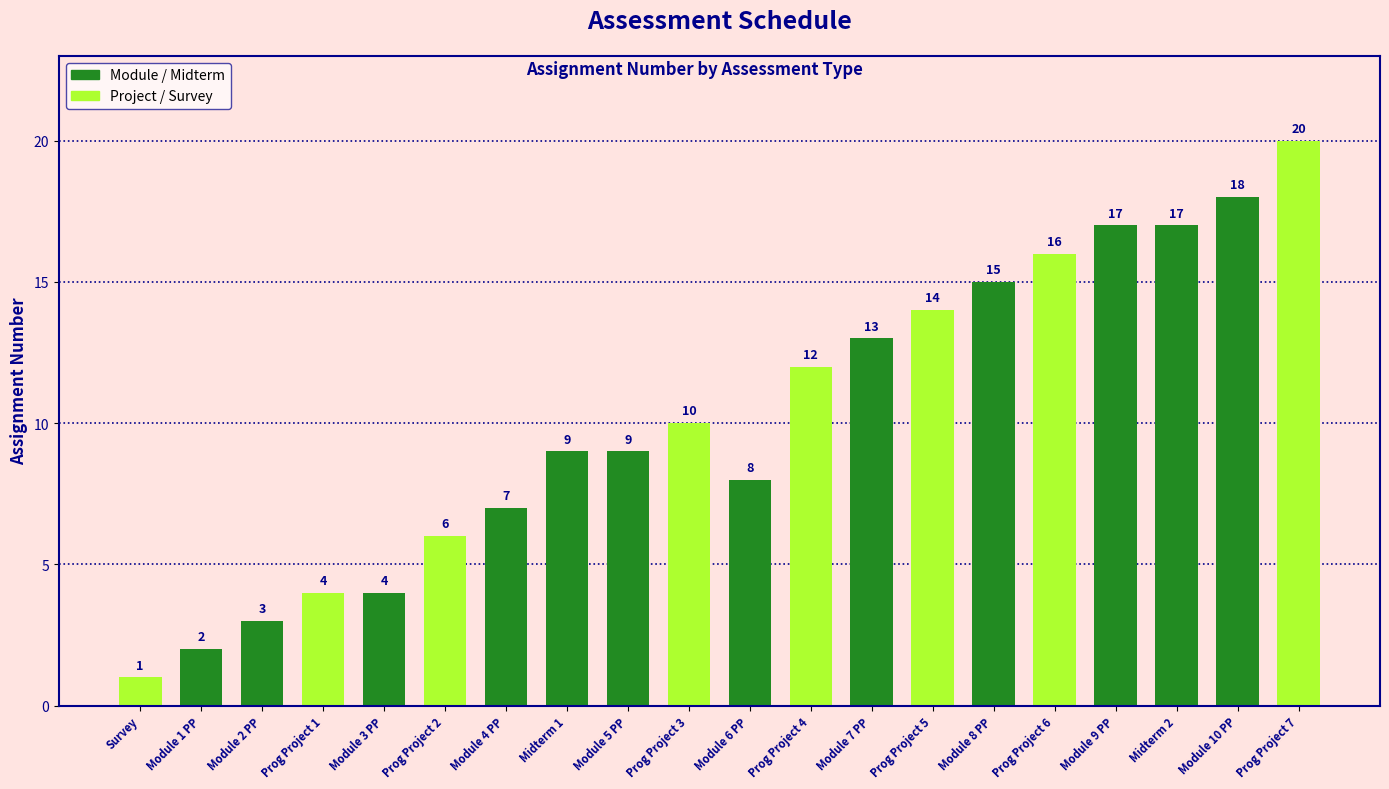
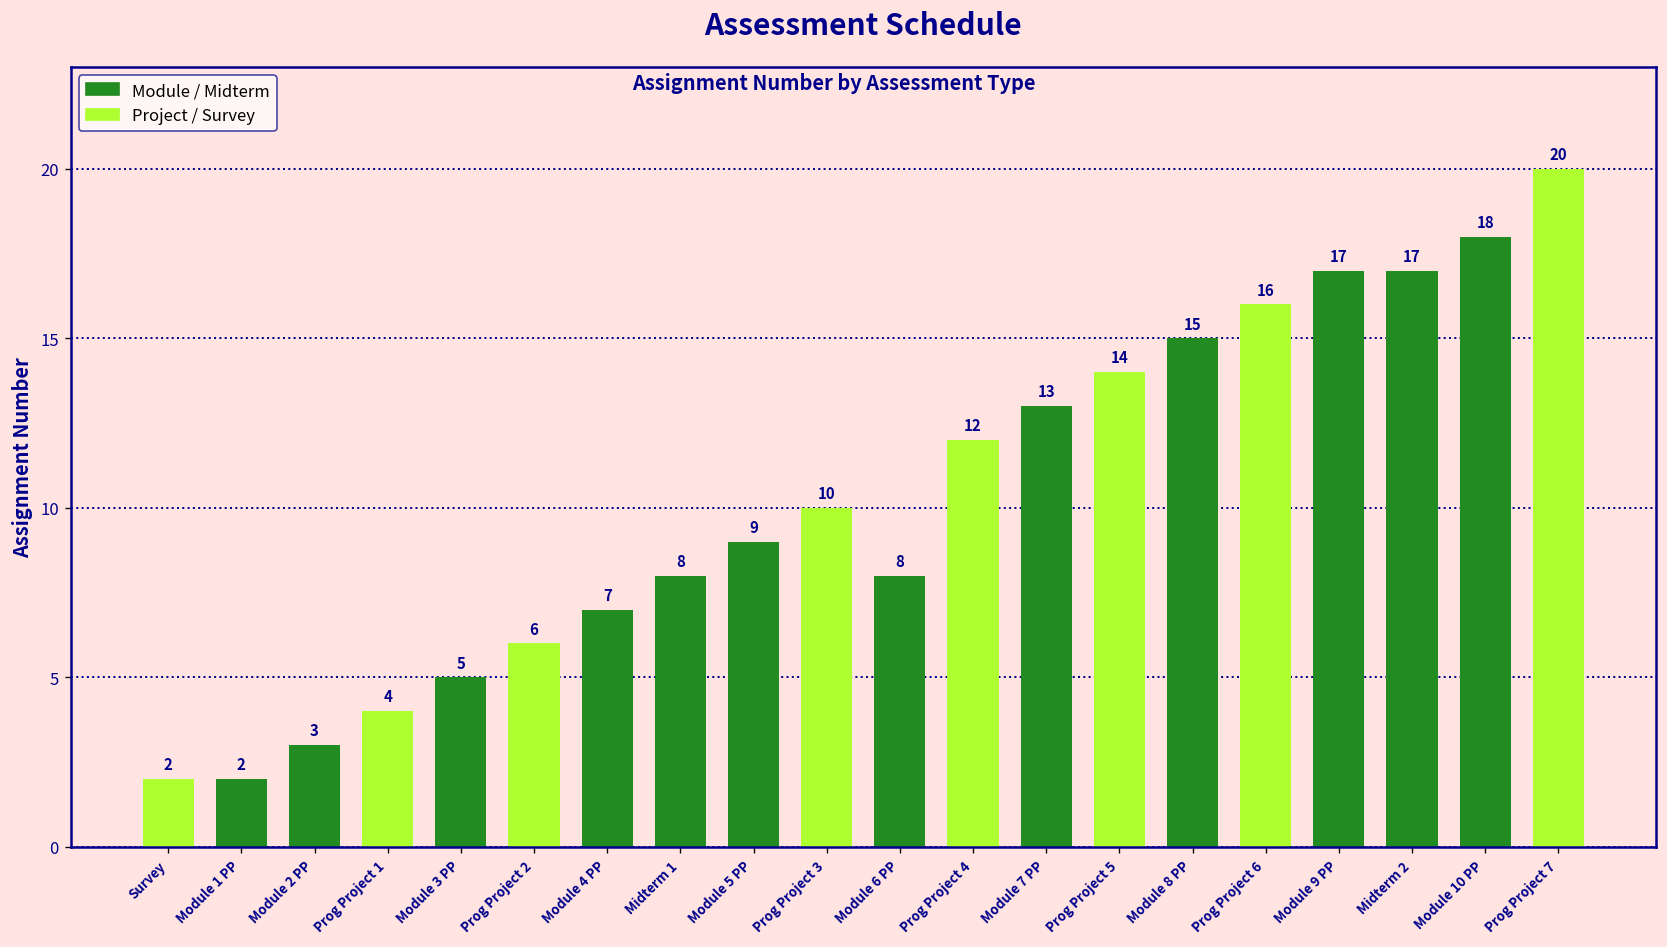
Survey: 1 -> 2
Module 3 PP: 4 -> 5
Midterm 1: 9 -> 8
